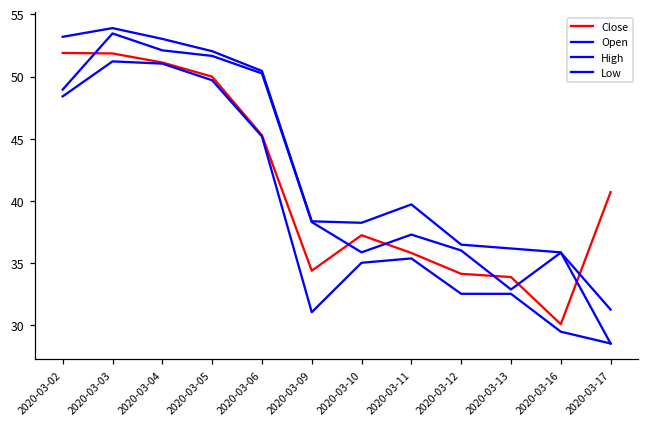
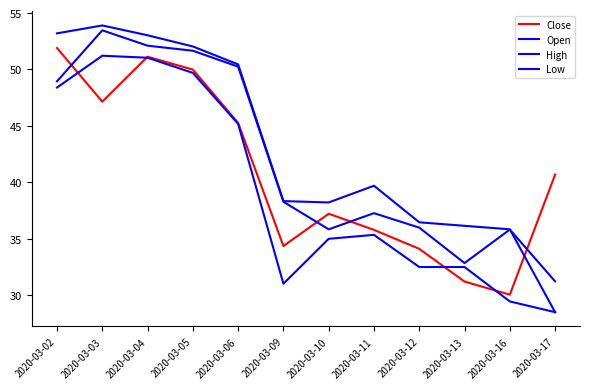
Close, 2020-03-03: 51.9 -> 47.2
Close, 2020-03-13: 33.9 -> 31.2
